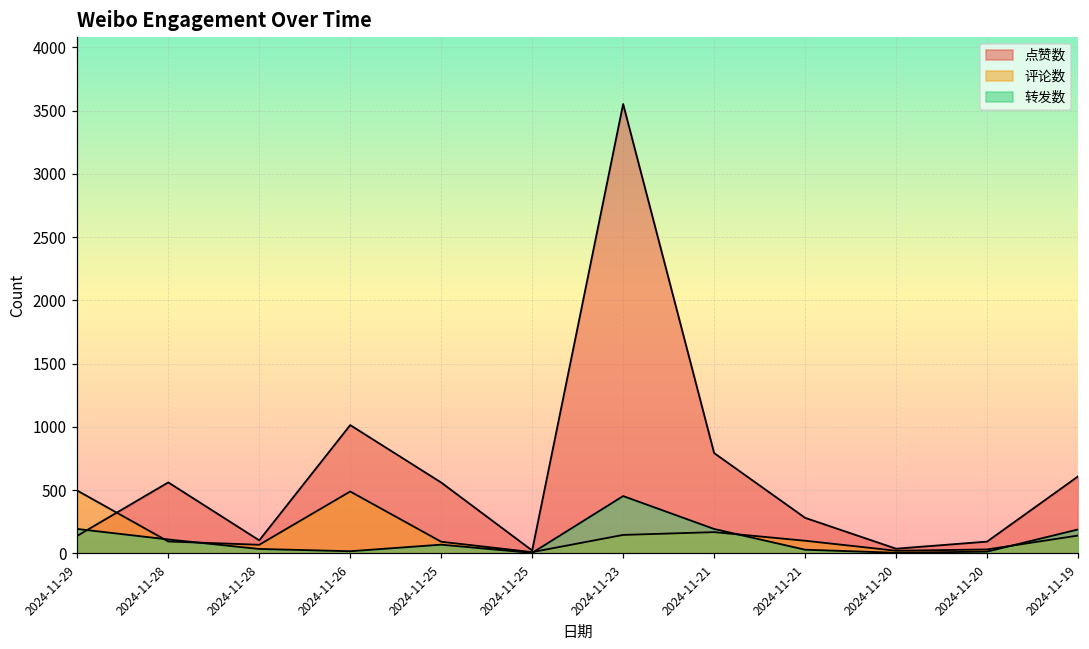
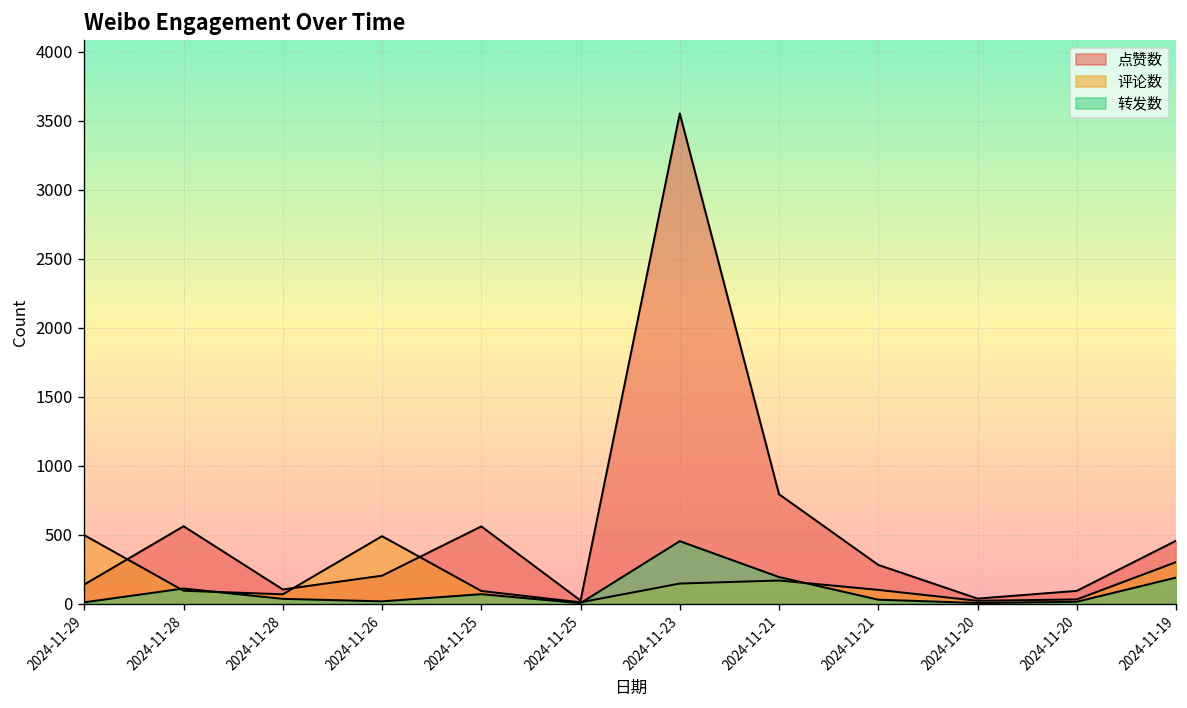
转发数, 2024-11-29: 190 -> 10
点赞数, 2024-11-26: 1010 -> 200
点赞数, 2024-11-19: 610 -> 460
评论数, 2024-11-19: 140 -> 300
